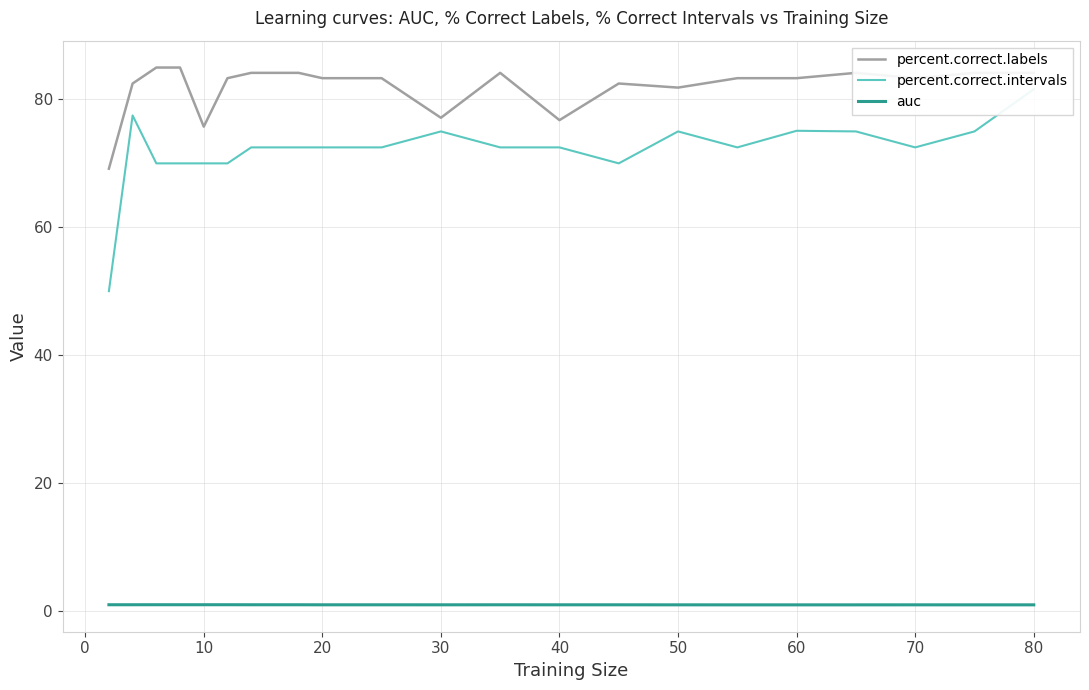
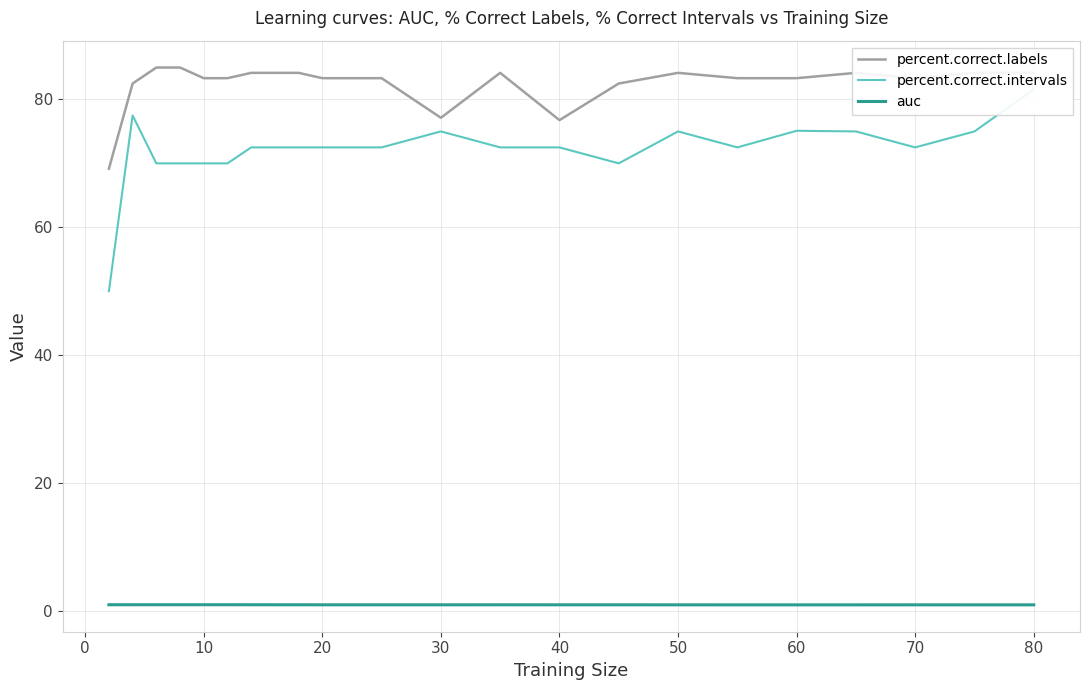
percent.correct.labels, 10: 76 -> 83
percent.correct.labels, 50: 82 -> 84
